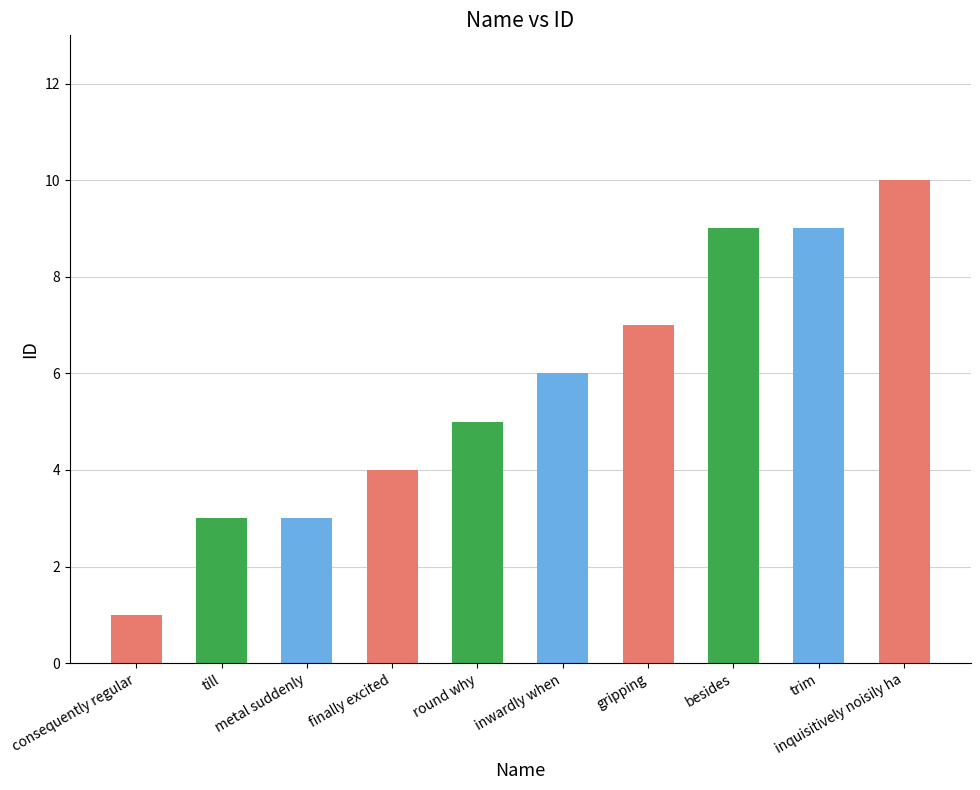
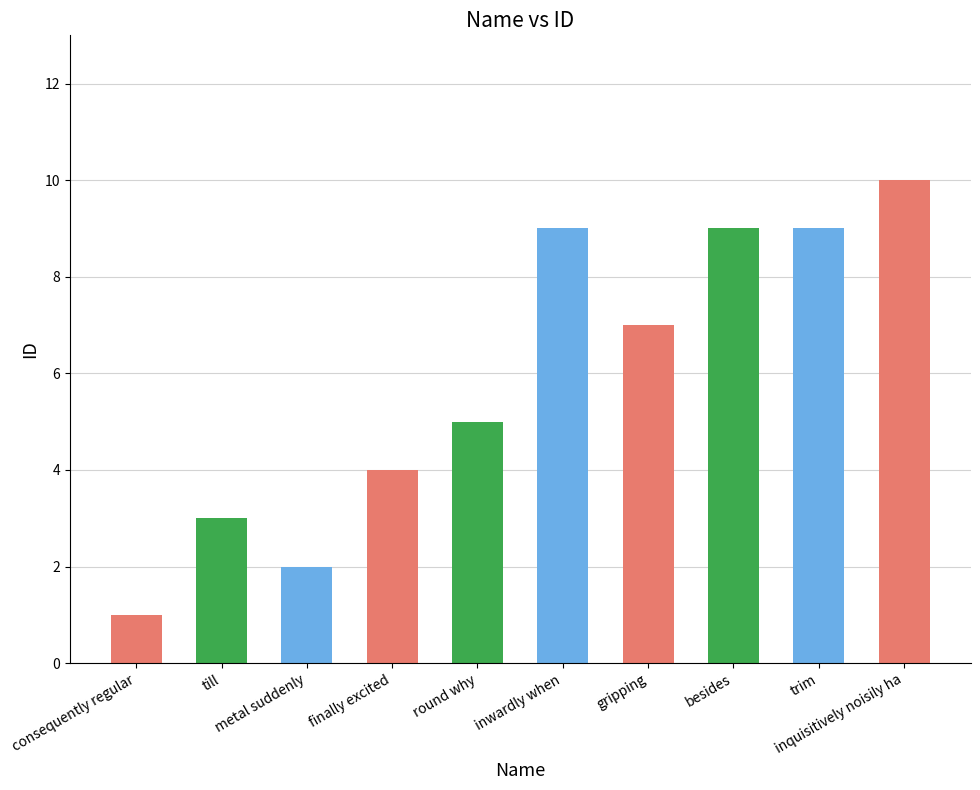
metal suddenly: 3 -> 2
inwardly when: 6 -> 9
